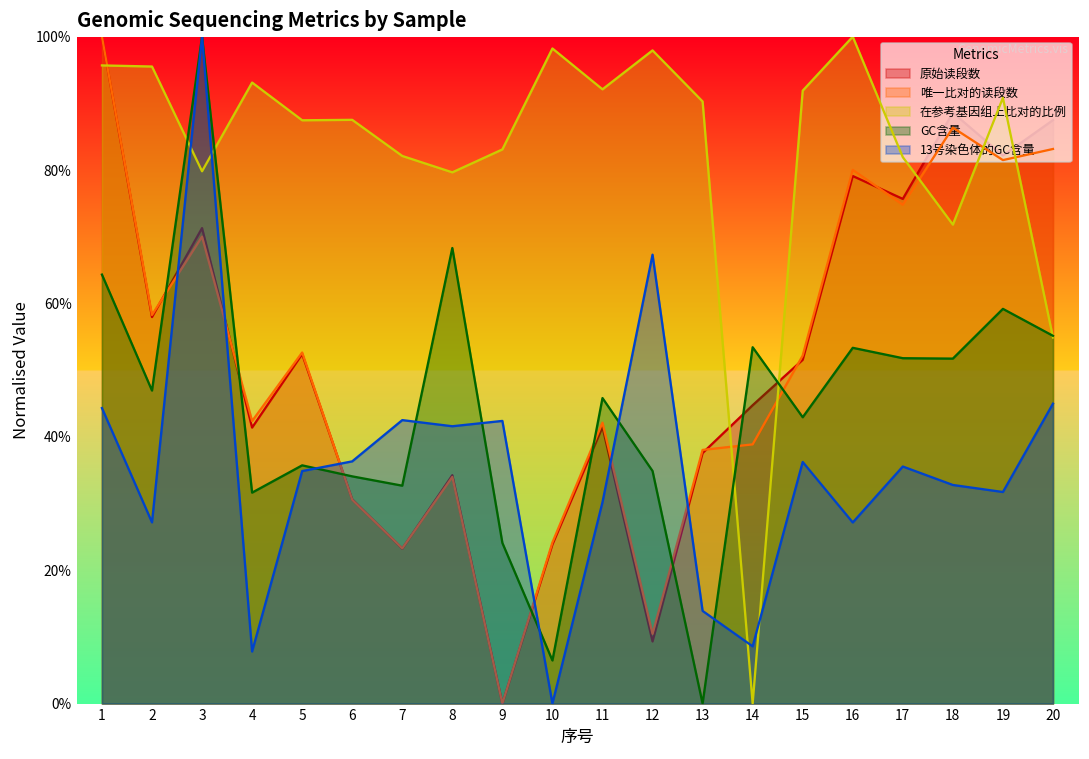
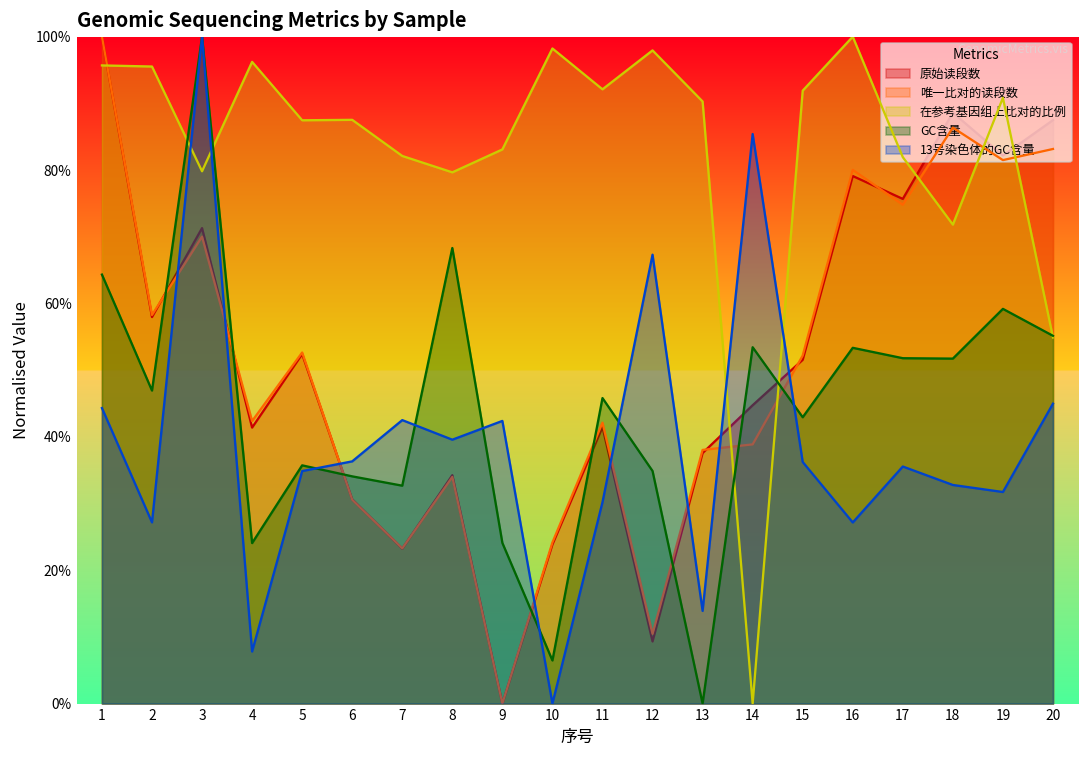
在参考基因组上比对的比例, 4: 93% -> 96%
GC含量, 4: 32% -> 24%
13号染色体的GC含量, 8: 42% -> 40%
13号染色体的GC含量, 14: 9% -> 85%
